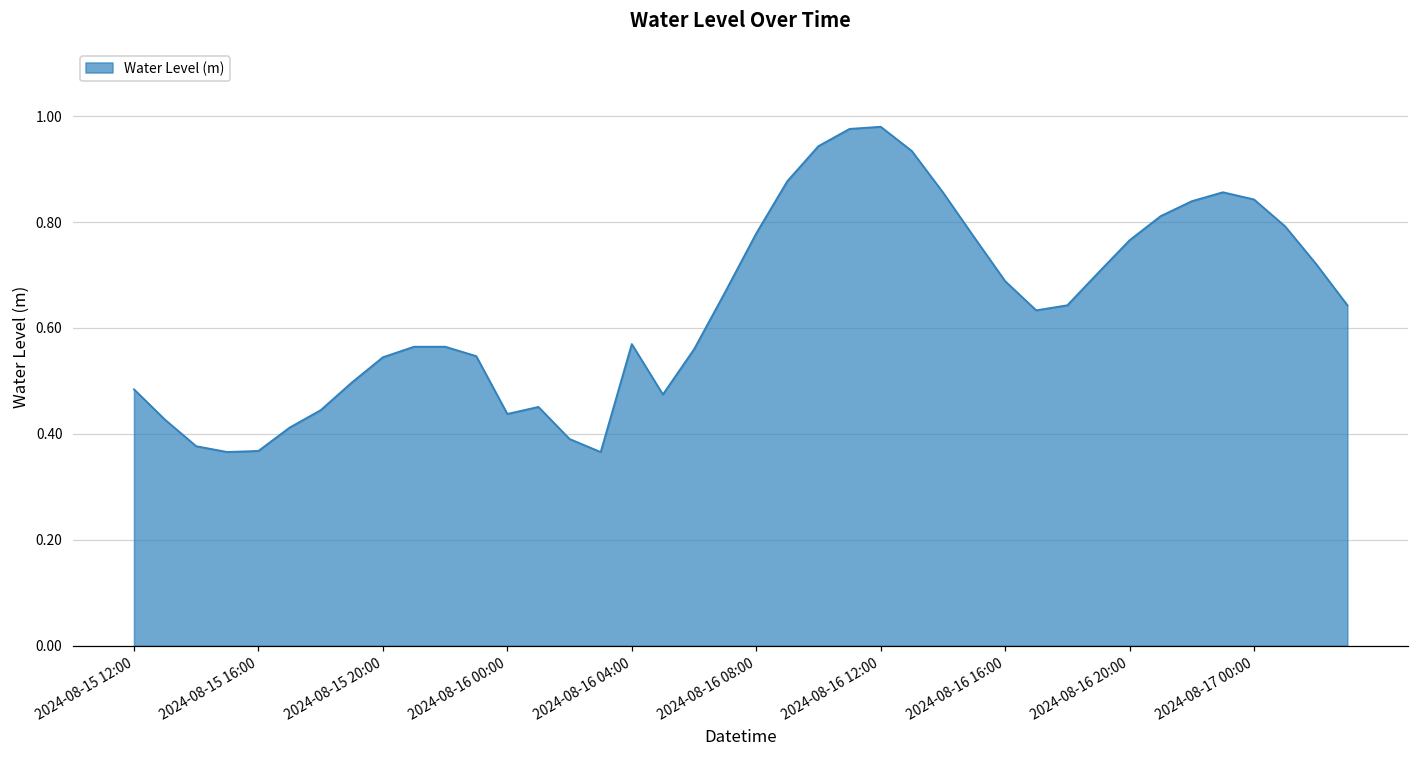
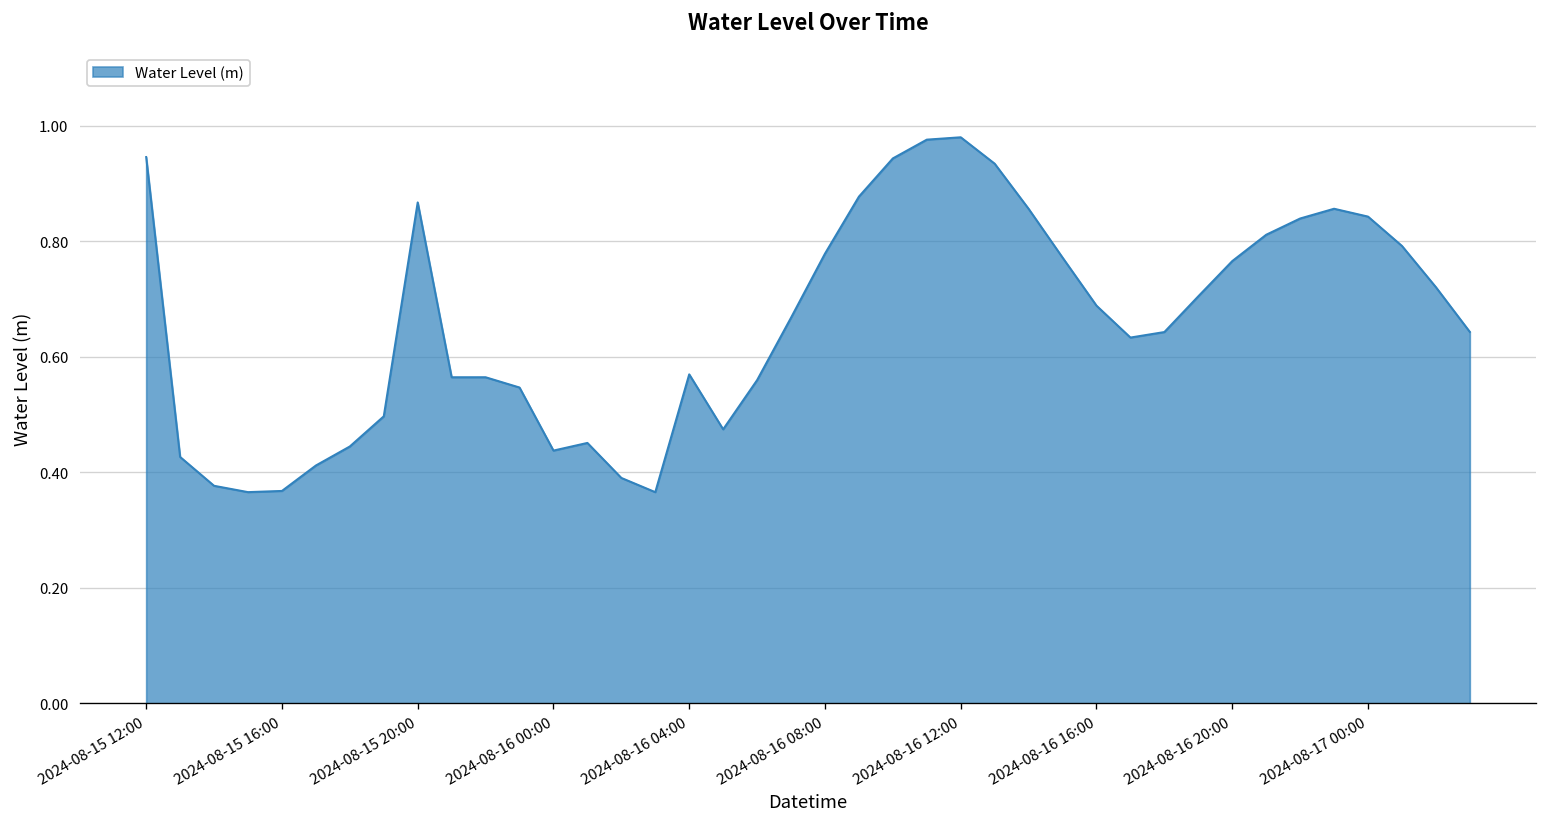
2024-08-15 12:00: 0.48 -> 0.95
2024-08-15 20:00: 0.54 -> 0.87
